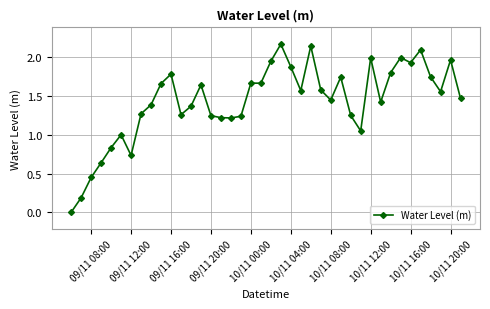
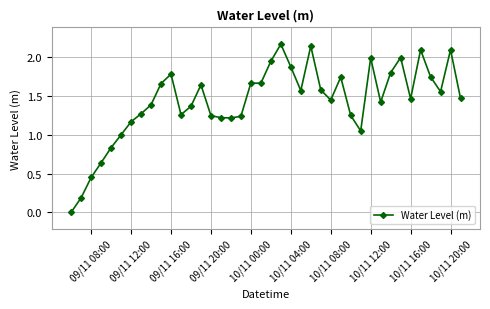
09/11 12:00: 0.7 -> 1.2
10/11 16:00: 1.9 -> 1.5
10/11 20:00: 2.0 -> 2.1
